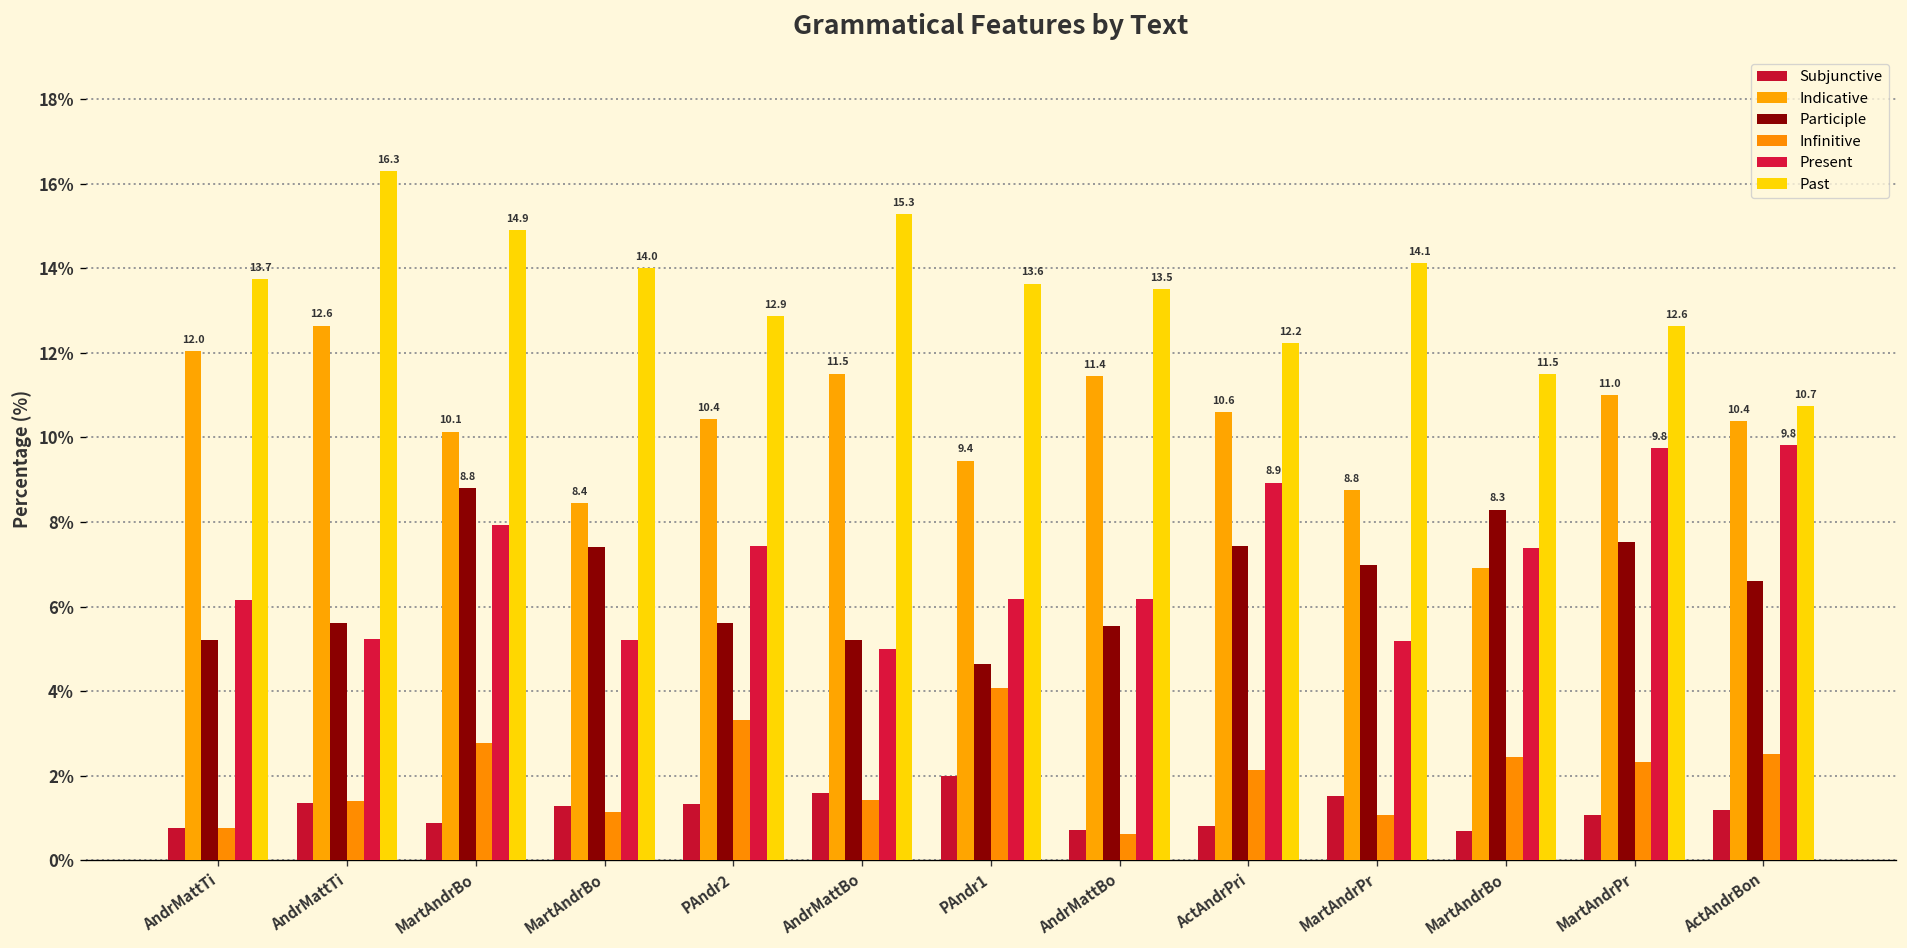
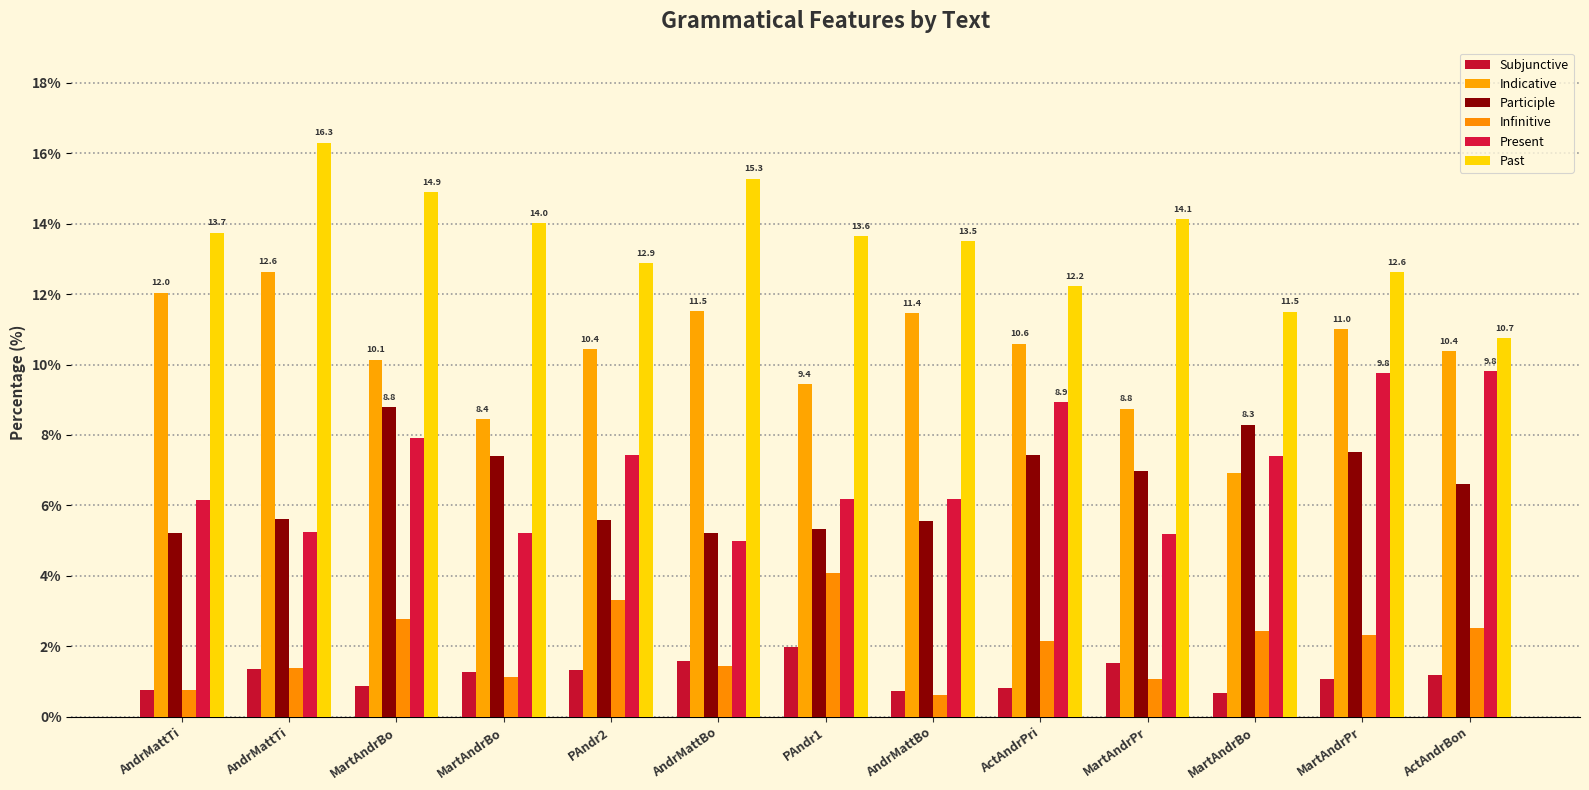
Participle, PAndr1: 4.6% -> 5.3%
